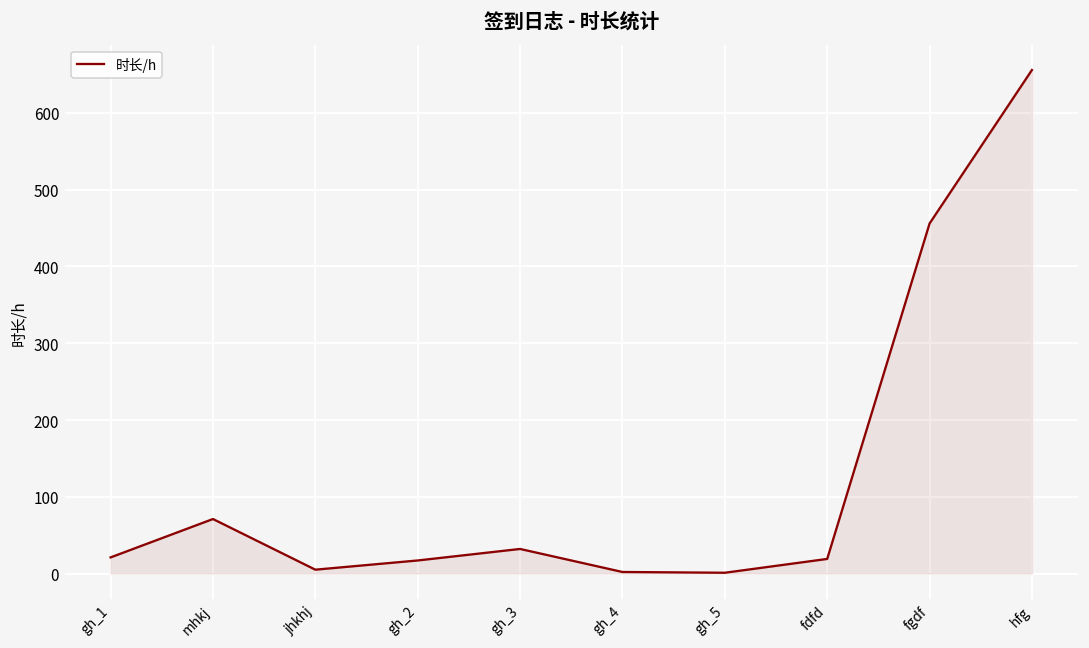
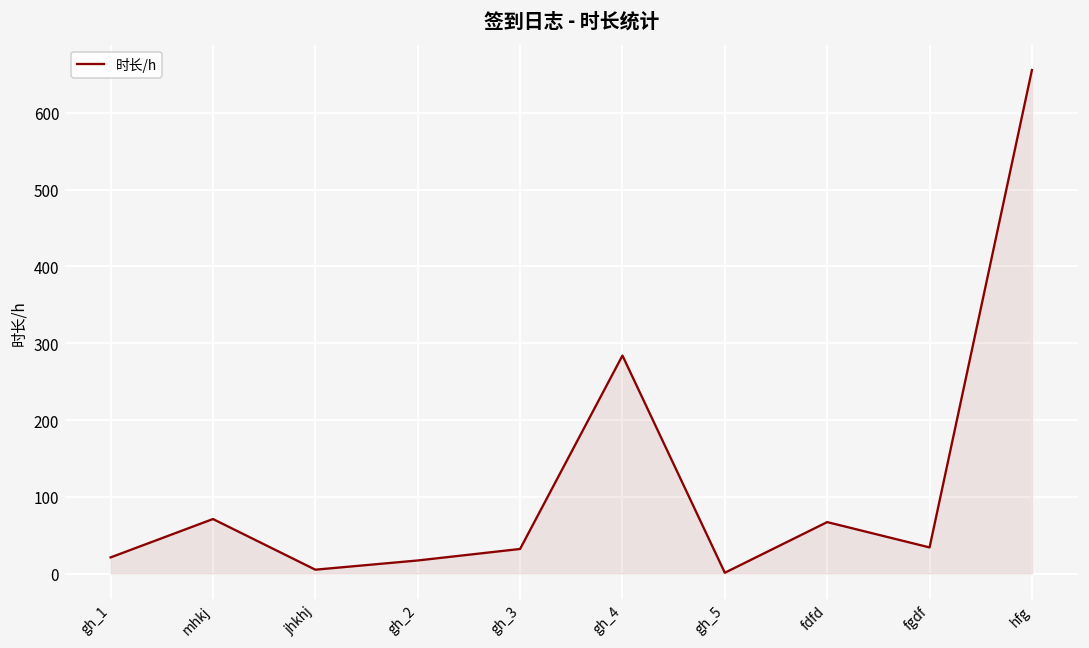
gh_4: 0 -> 280
fdfd: 20 -> 70
fgdf: 460 -> 30
